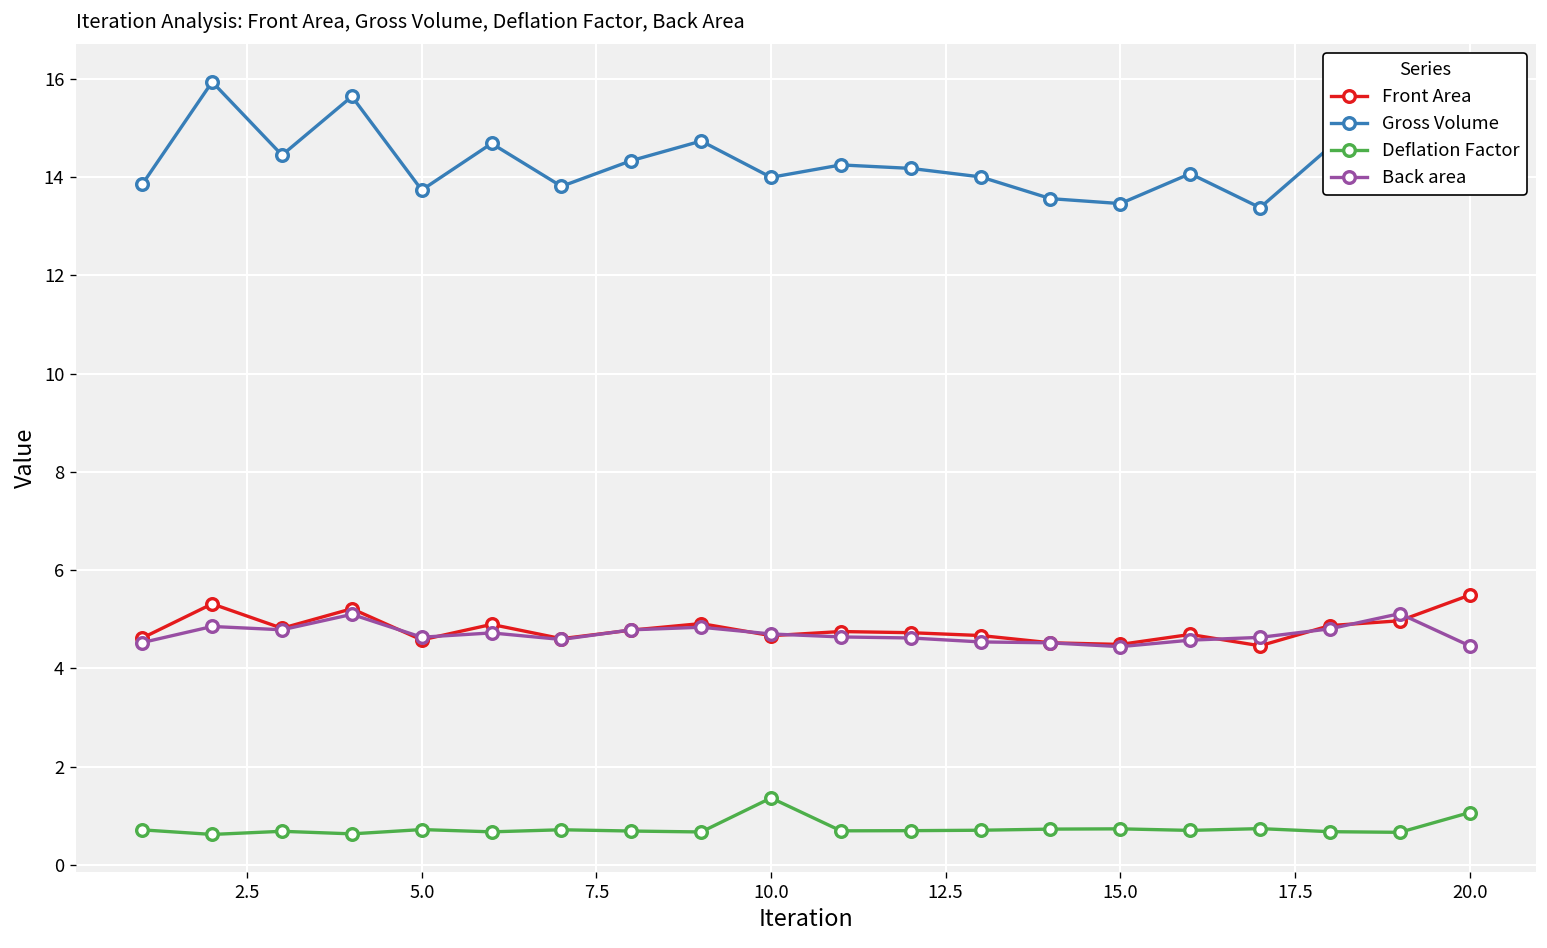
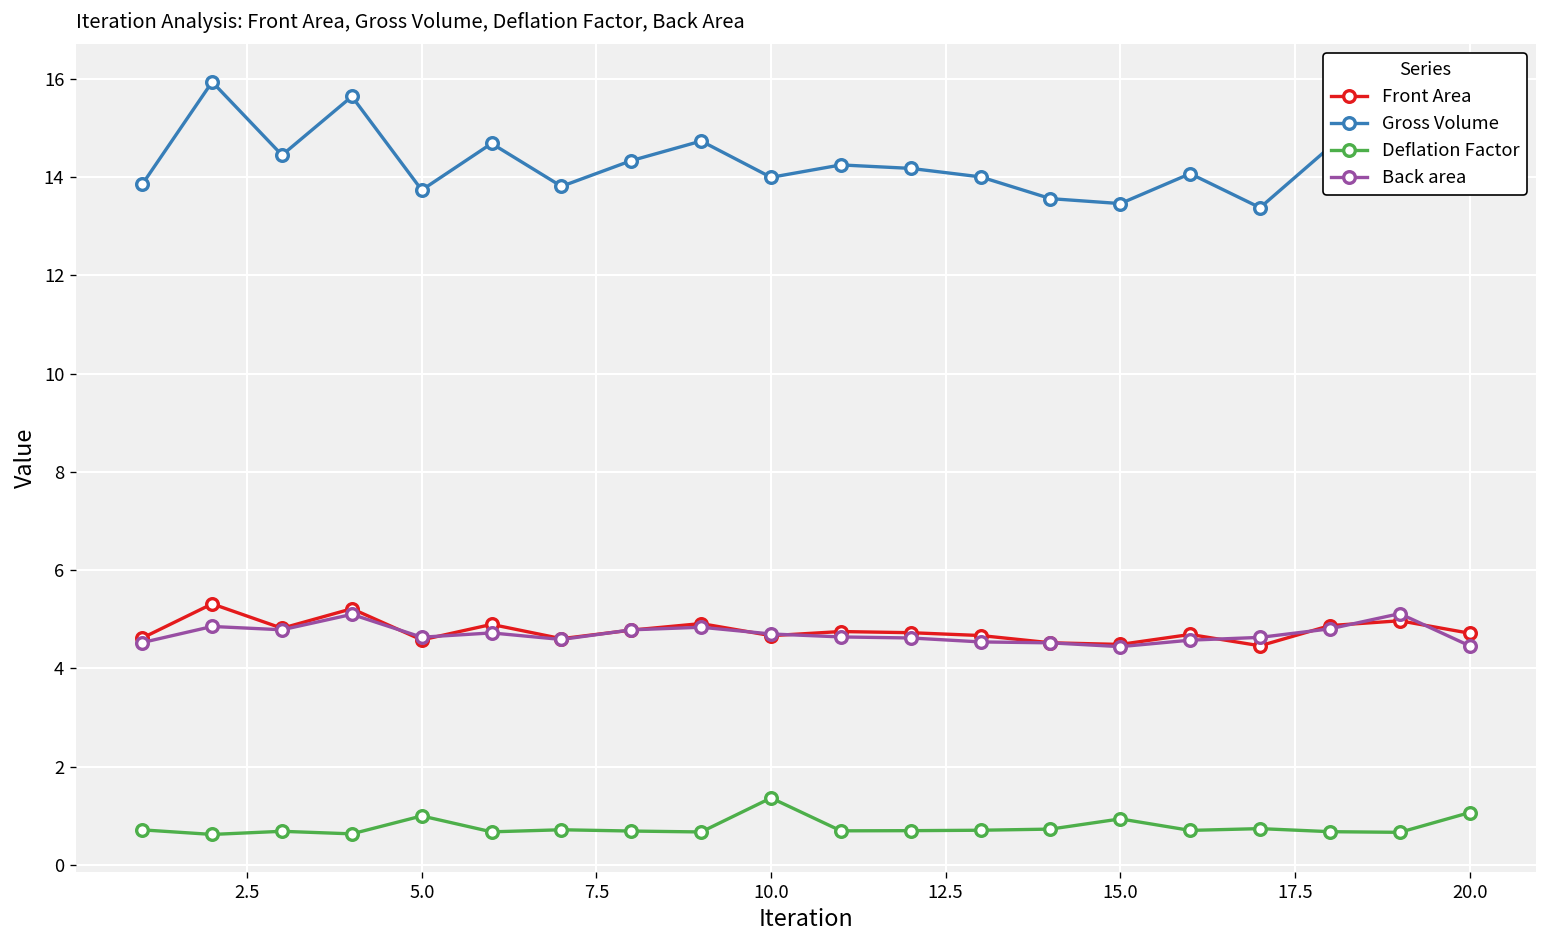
Deflation Factor, 5.0: 0.7 -> 1.0
Deflation Factor, 15.0: 0.7 -> 0.9
Front Area, 20.0: 5.5 -> 4.7
